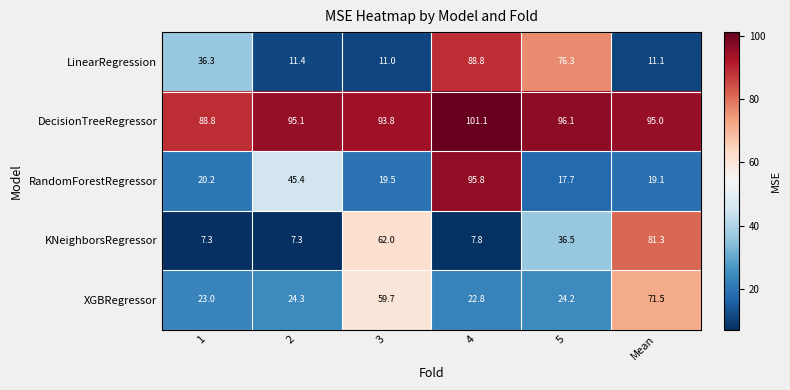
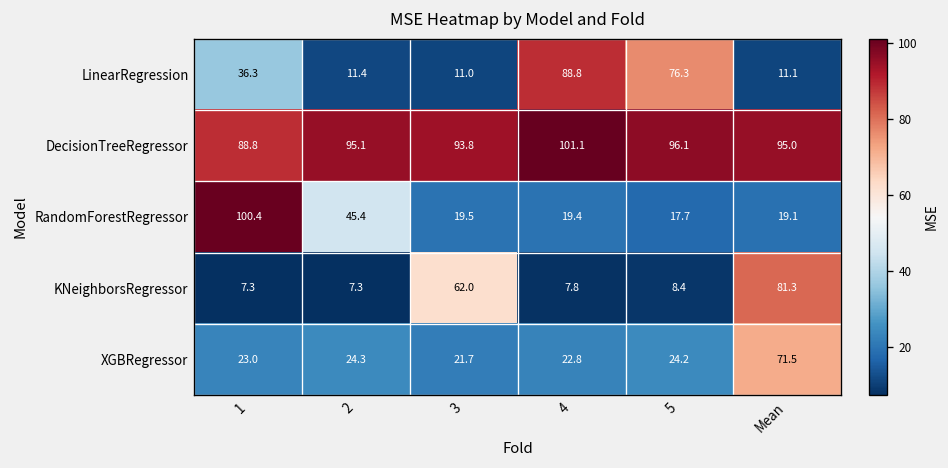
RandomForestRegressor, 1: 20.2 -> 100.4
RandomForestRegressor, 4: 95.8 -> 19.4
KNeighborsRegressor, 5: 36.5 -> 8.4
XGBRegressor, 3: 59.7 -> 21.7
